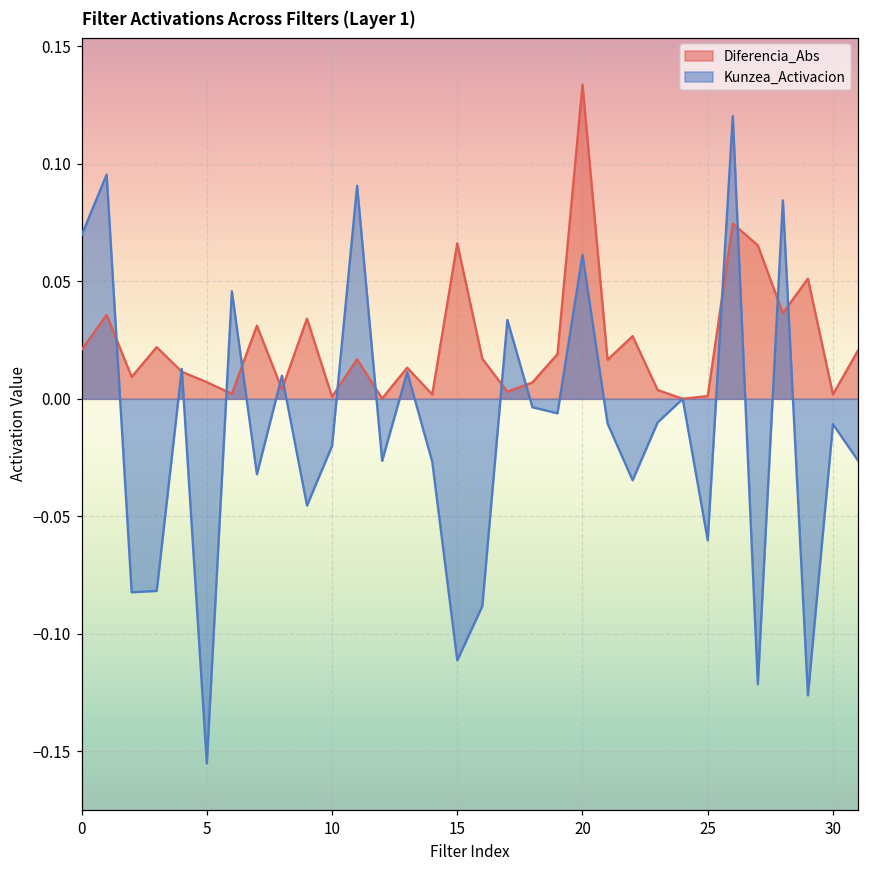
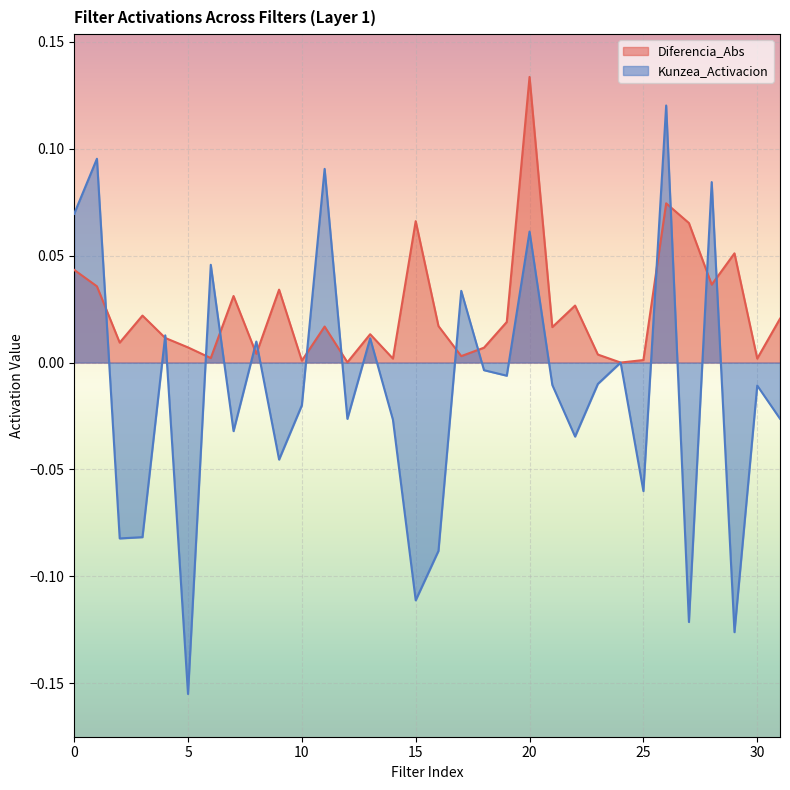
Diferencia_Abs, 0: 0.021 -> 0.043
